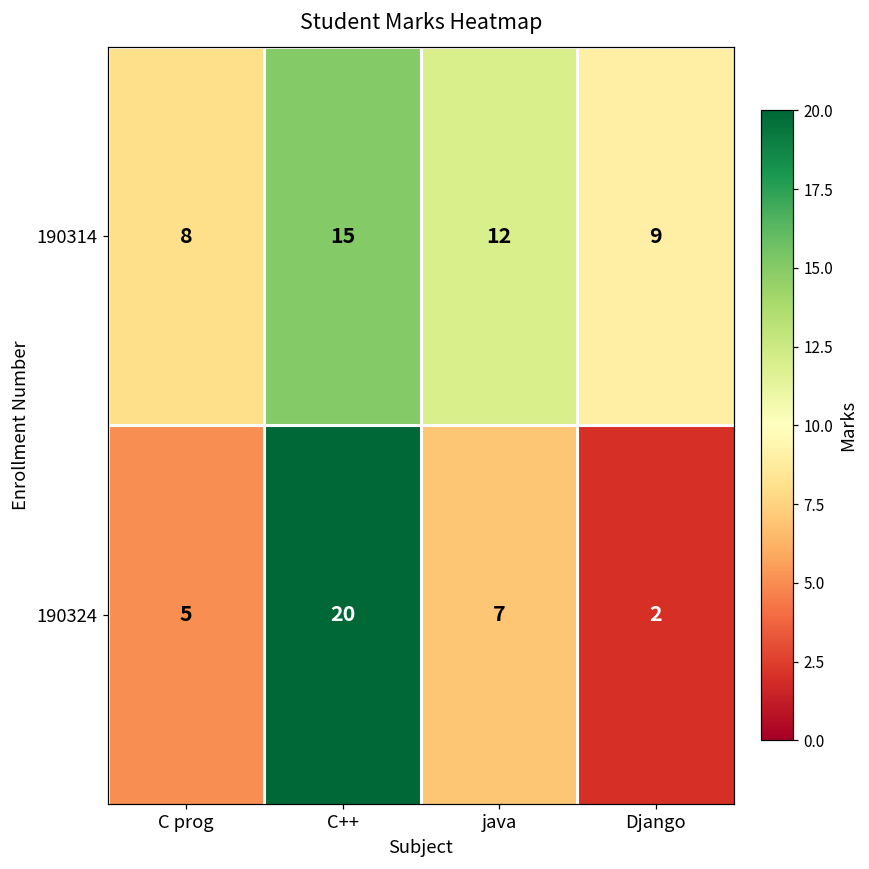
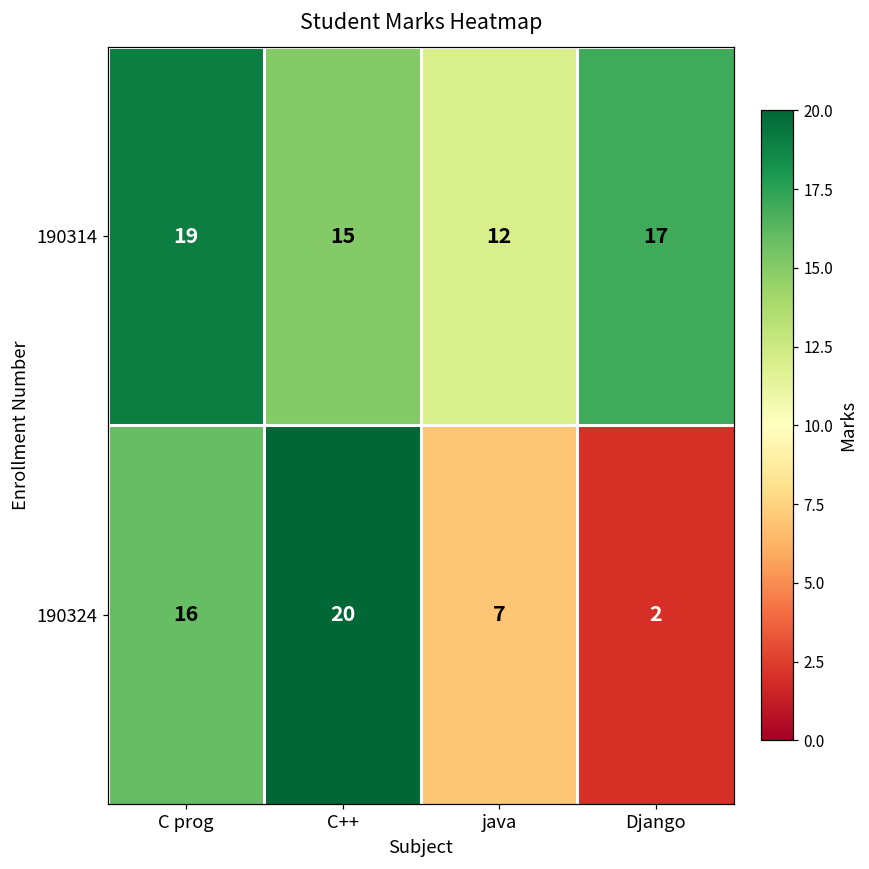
190314, C prog: 8 -> 19
190314, Django: 9 -> 17
190324, C prog: 5 -> 16
